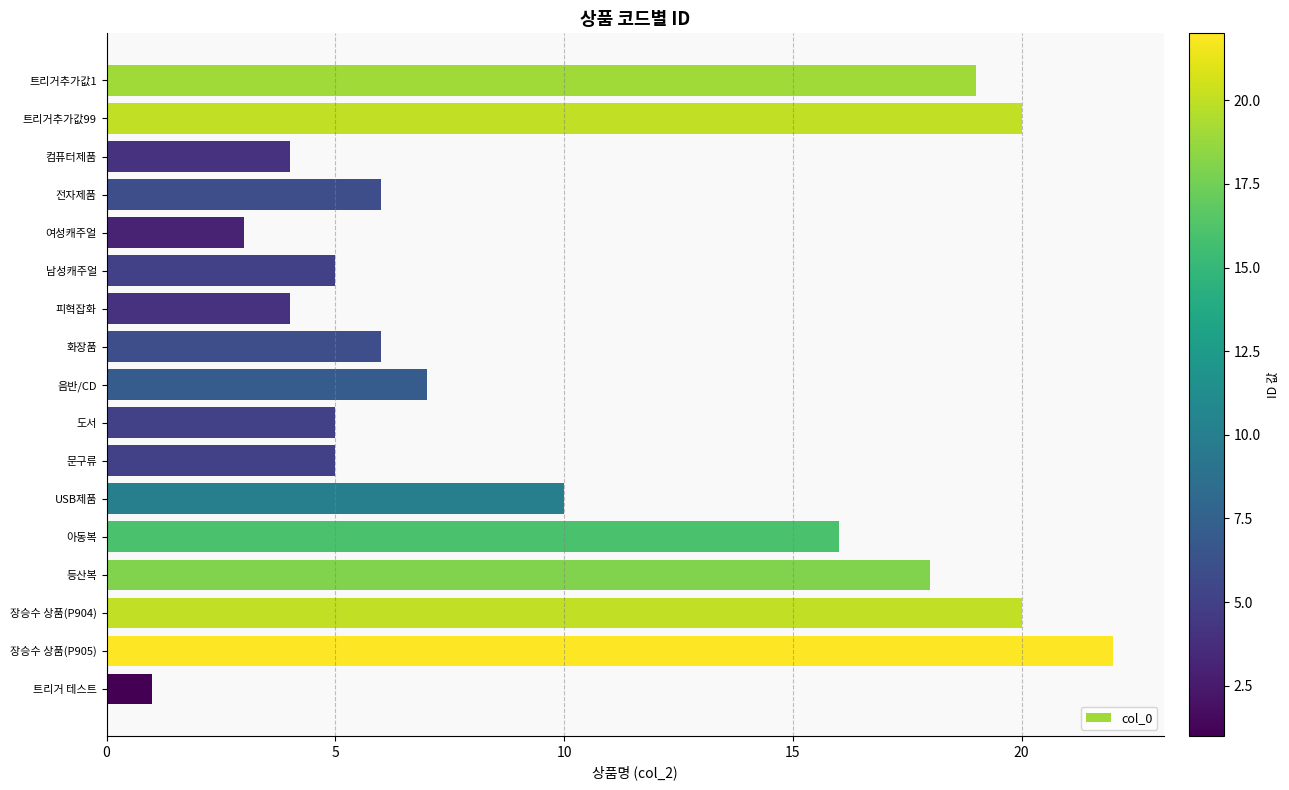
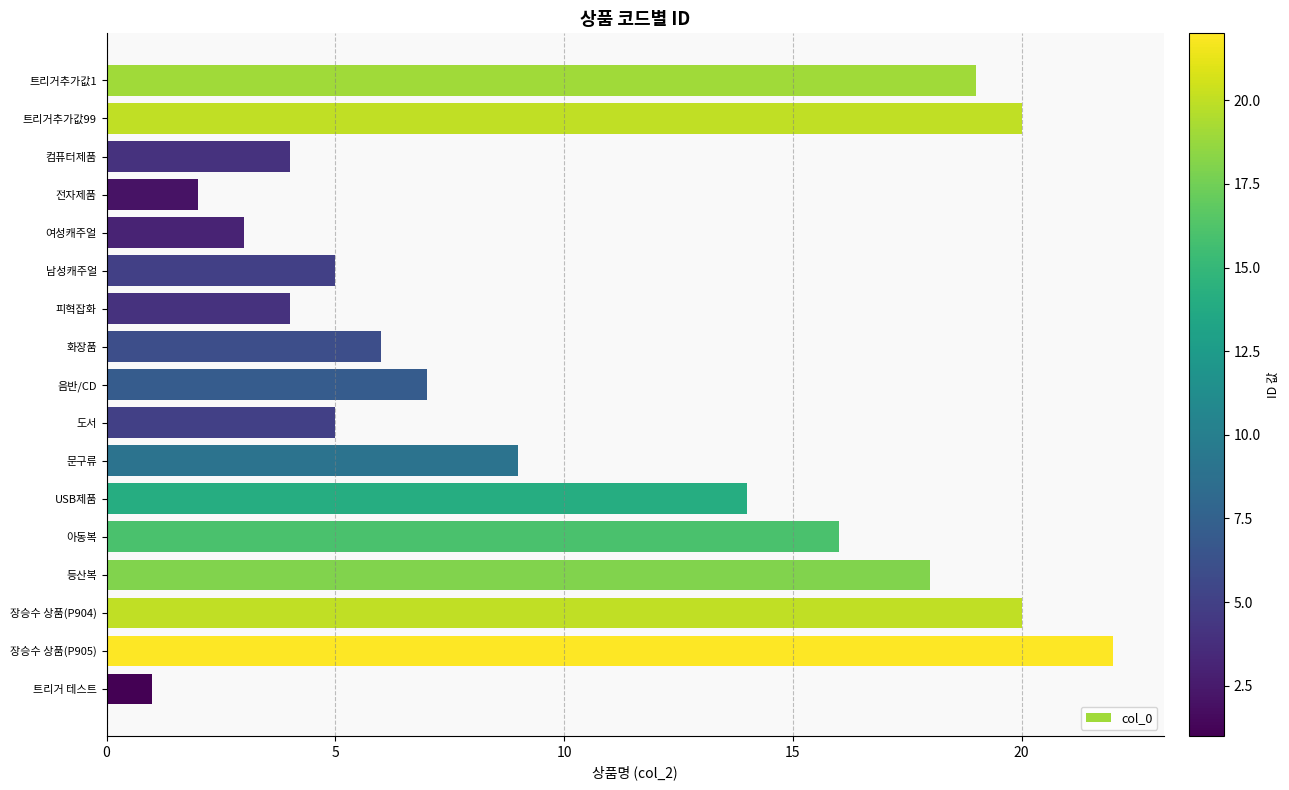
전자제품: 6 -> 2
문구류: 5 -> 9
USB제품: 10 -> 14
